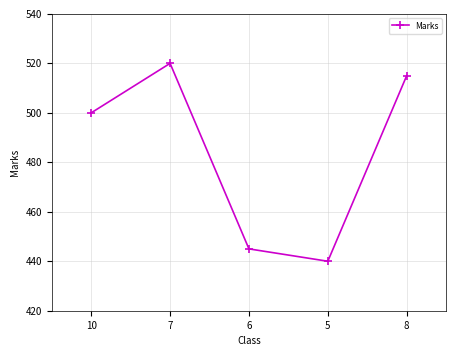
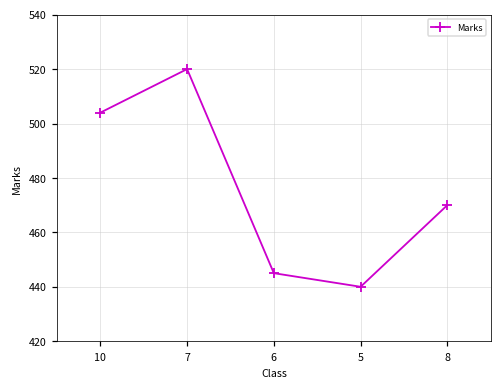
10: 500 -> 504
8: 515 -> 470
